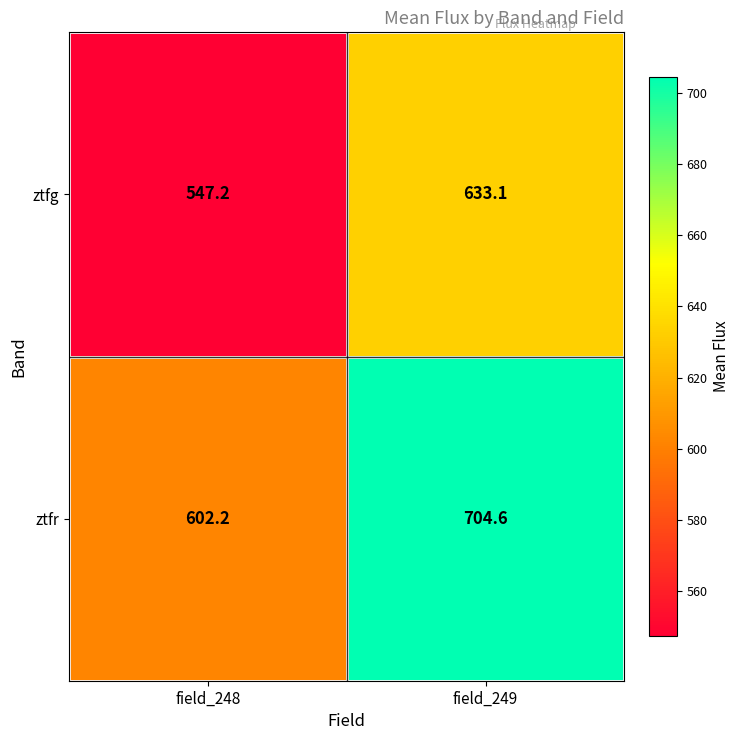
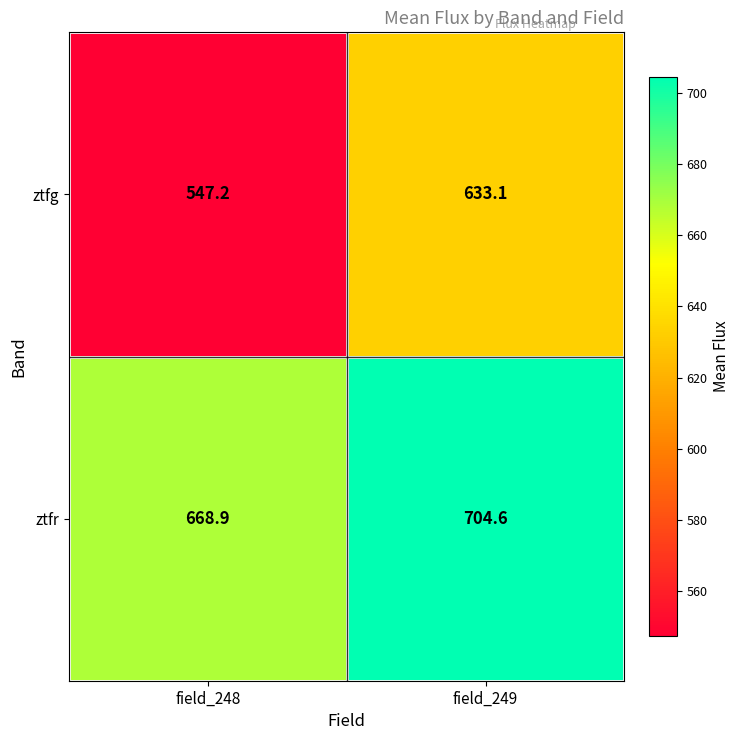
ztfr, field_248: 602.2 -> 668.9
